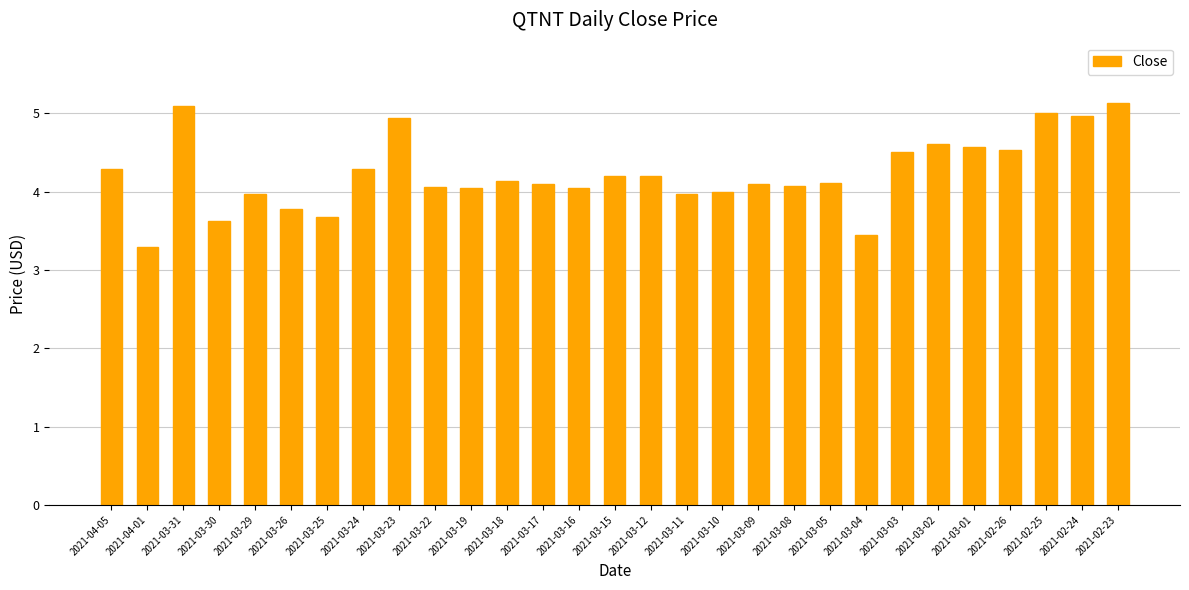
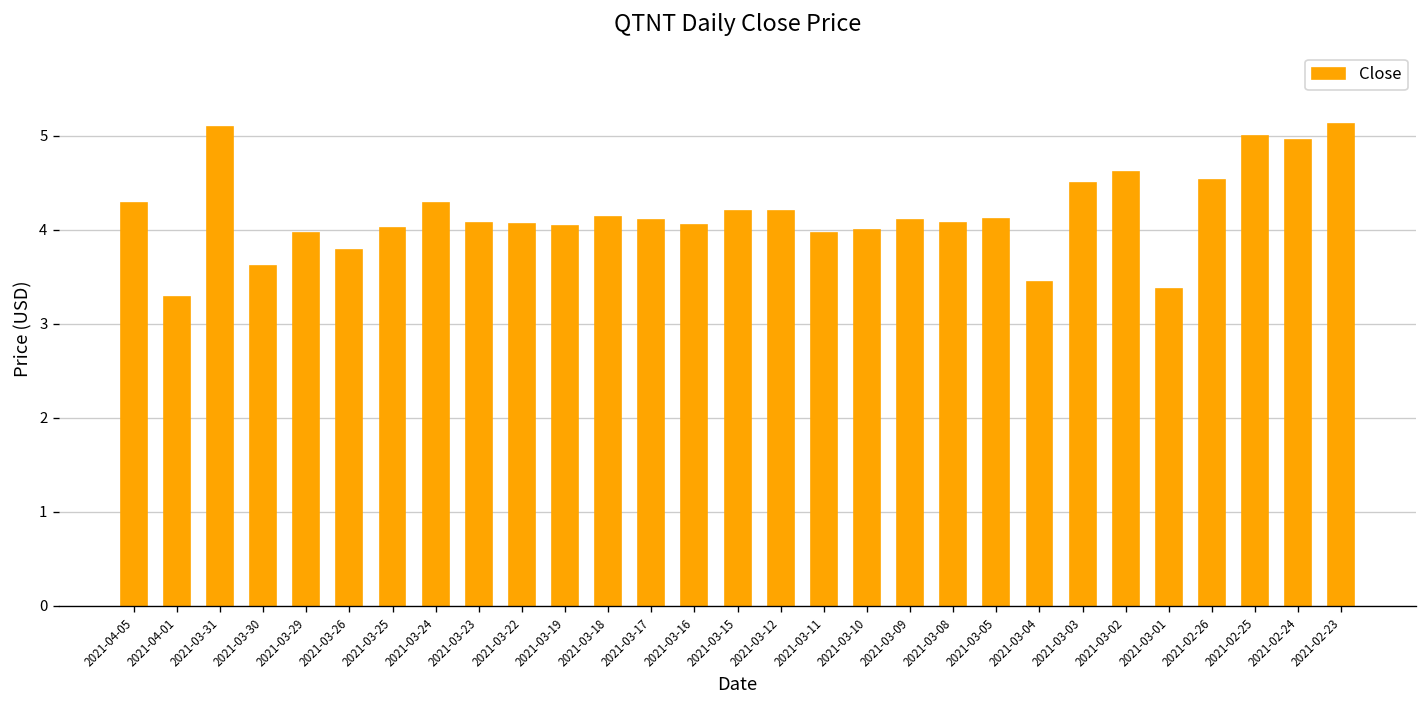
2021-03-25: 3.7 -> 4.0
2021-03-23: 4.9 -> 4.1
2021-03-01: 4.6 -> 3.4
